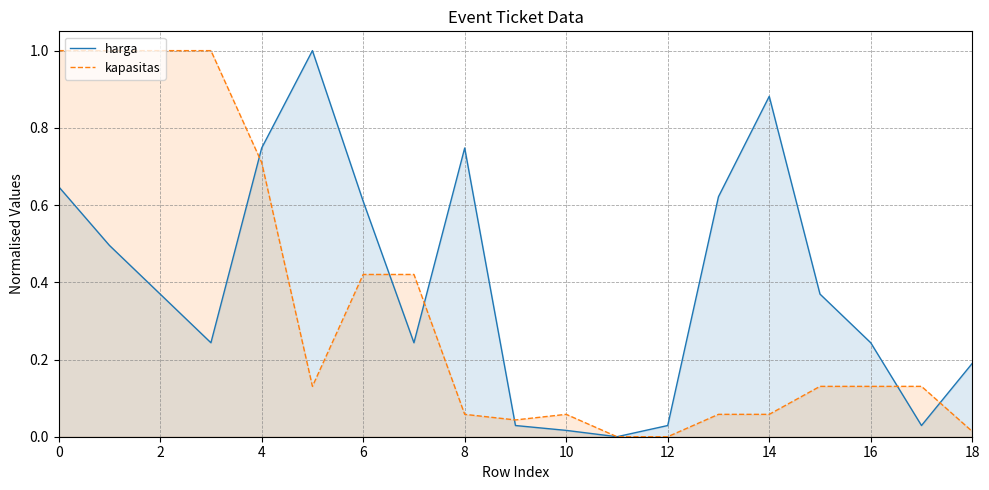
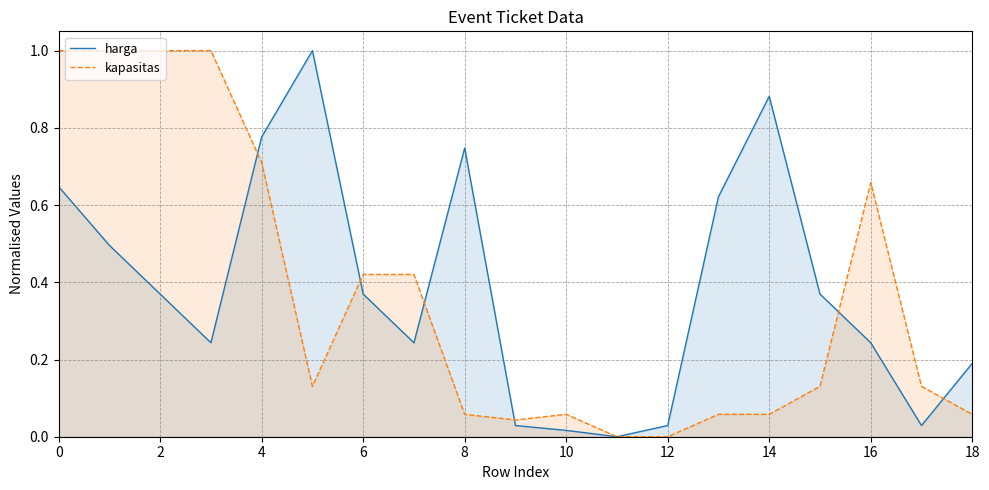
harga, 4: 0.75 -> 0.78
harga, 6: 0.61 -> 0.37
kapasitas, 16: 0.13 -> 0.66
kapasitas, 18: 0.01 -> 0.06
